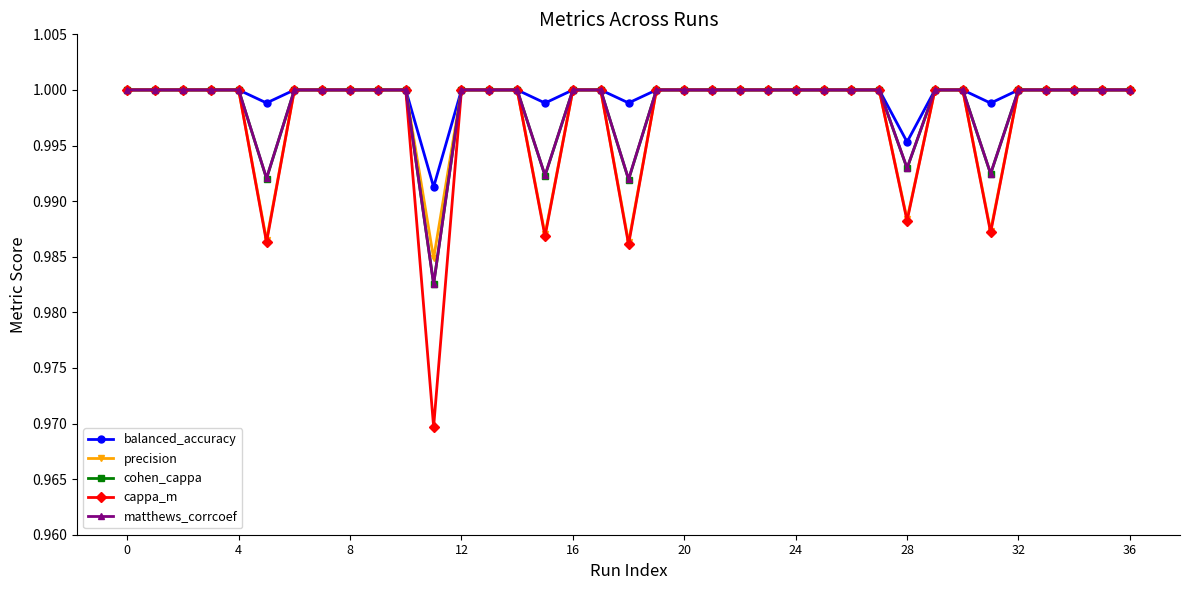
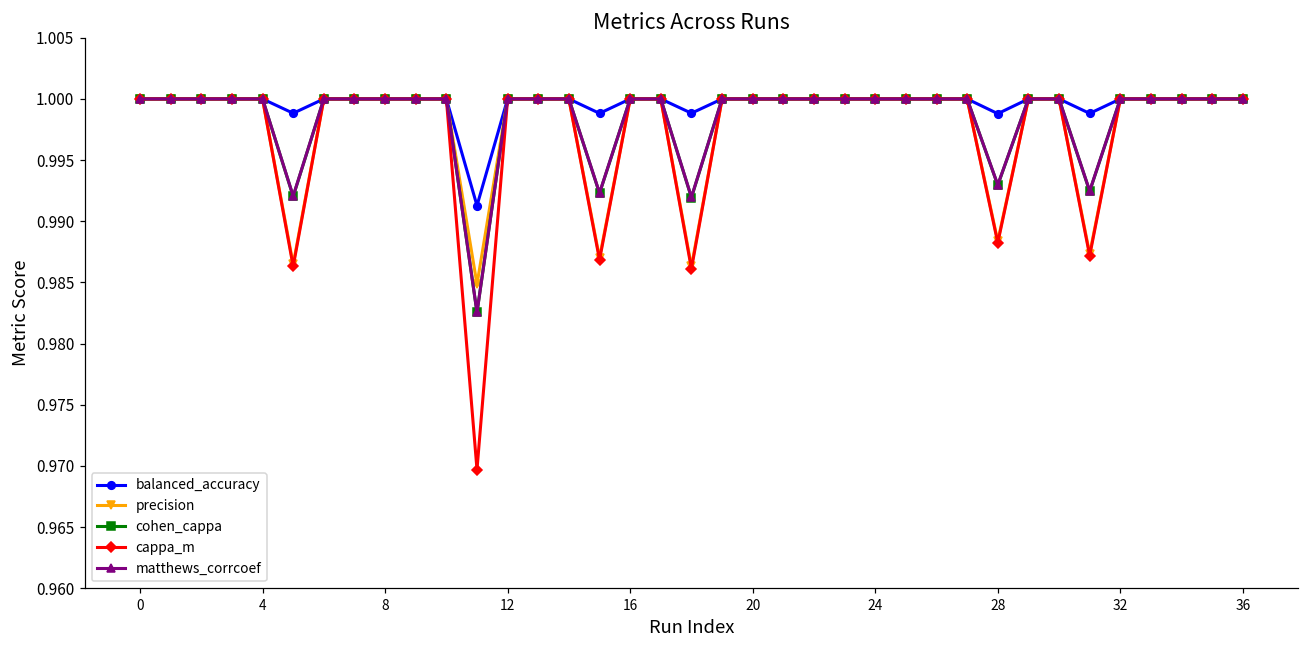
balanced_accuracy, 28: 0.9953 -> 0.9988
